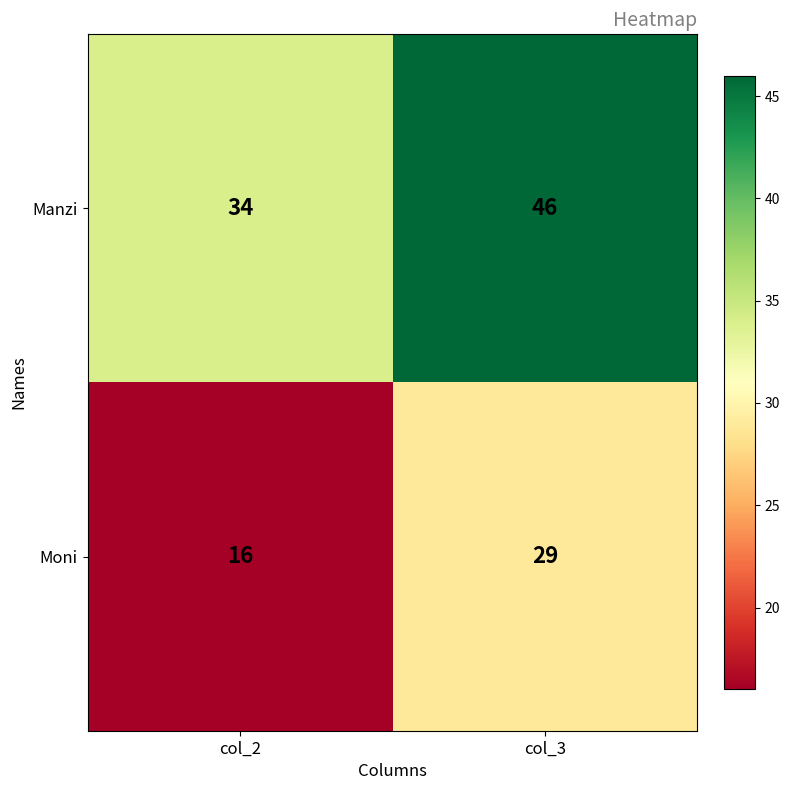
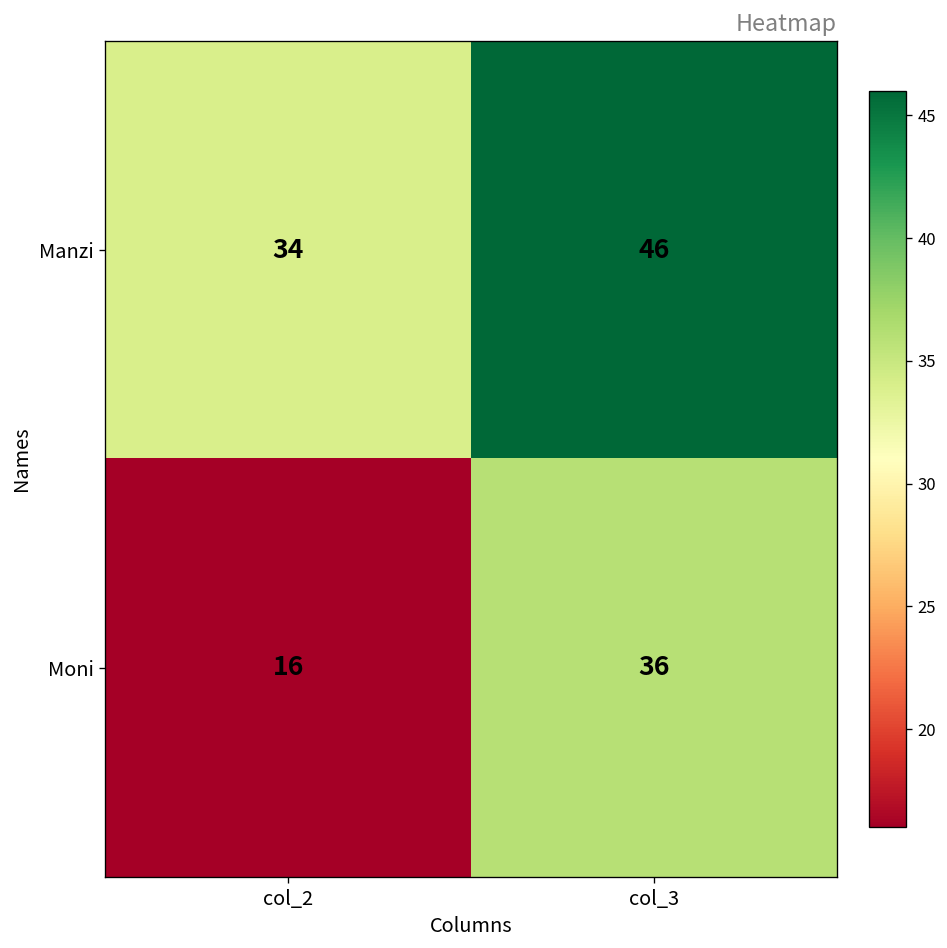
Moni, col_3: 29 -> 36
